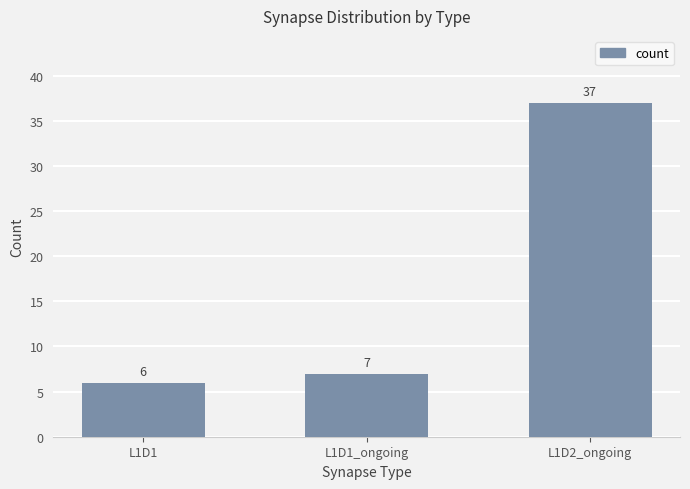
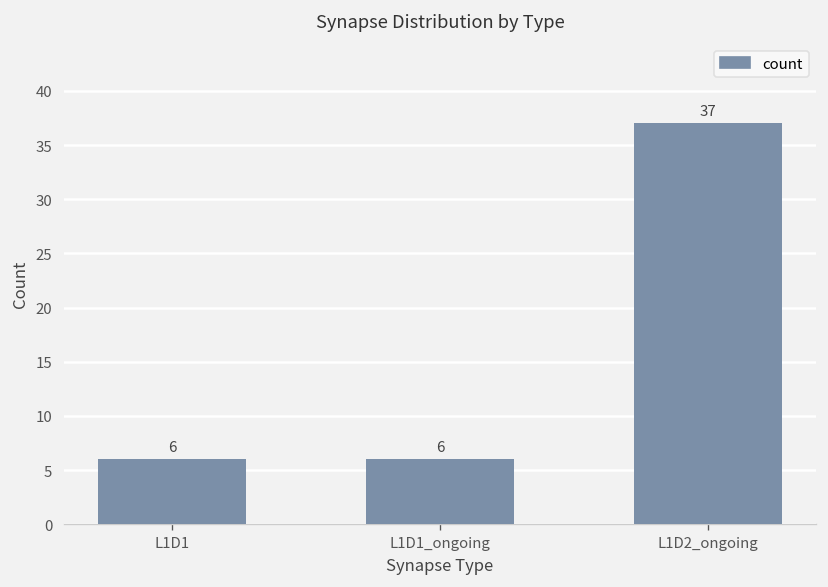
L1D1_ongoing: 7 -> 6
